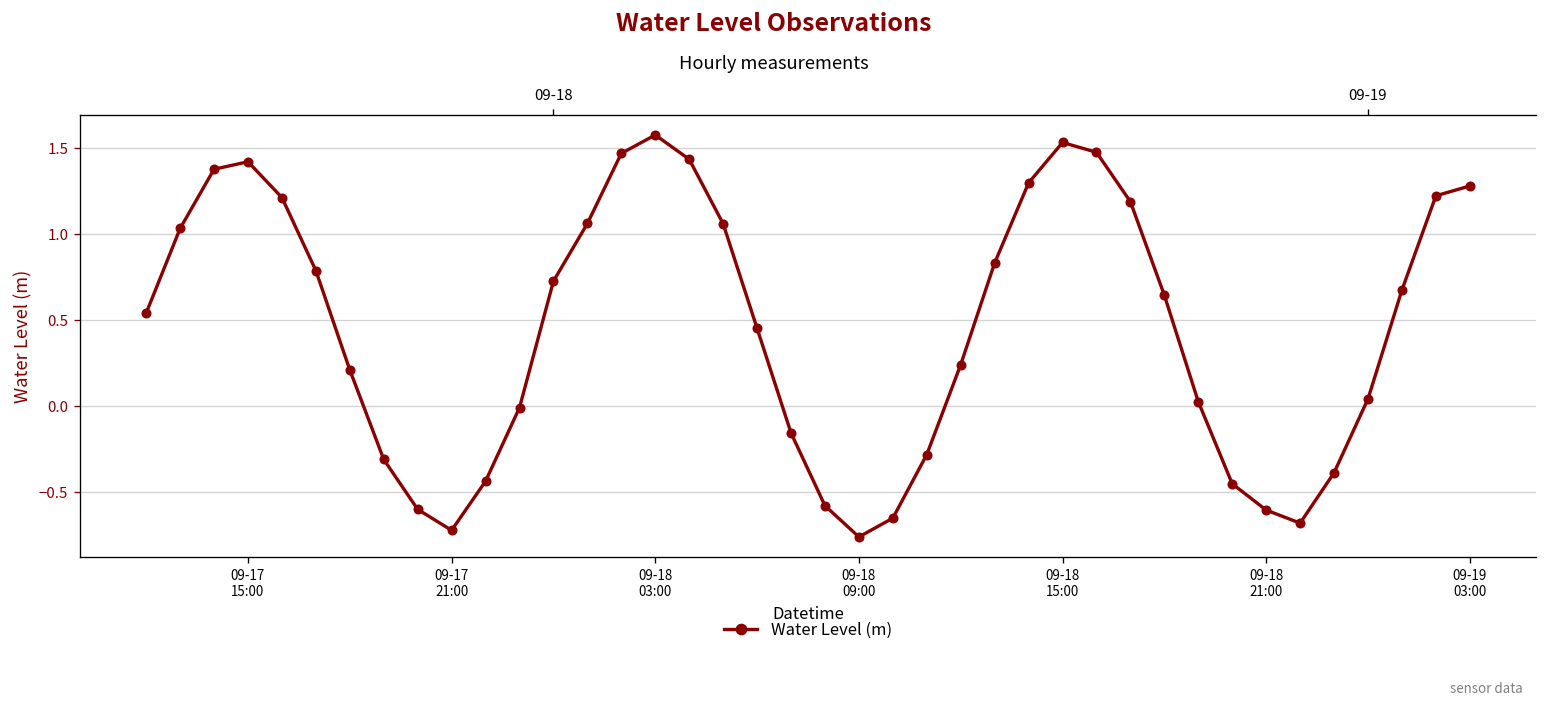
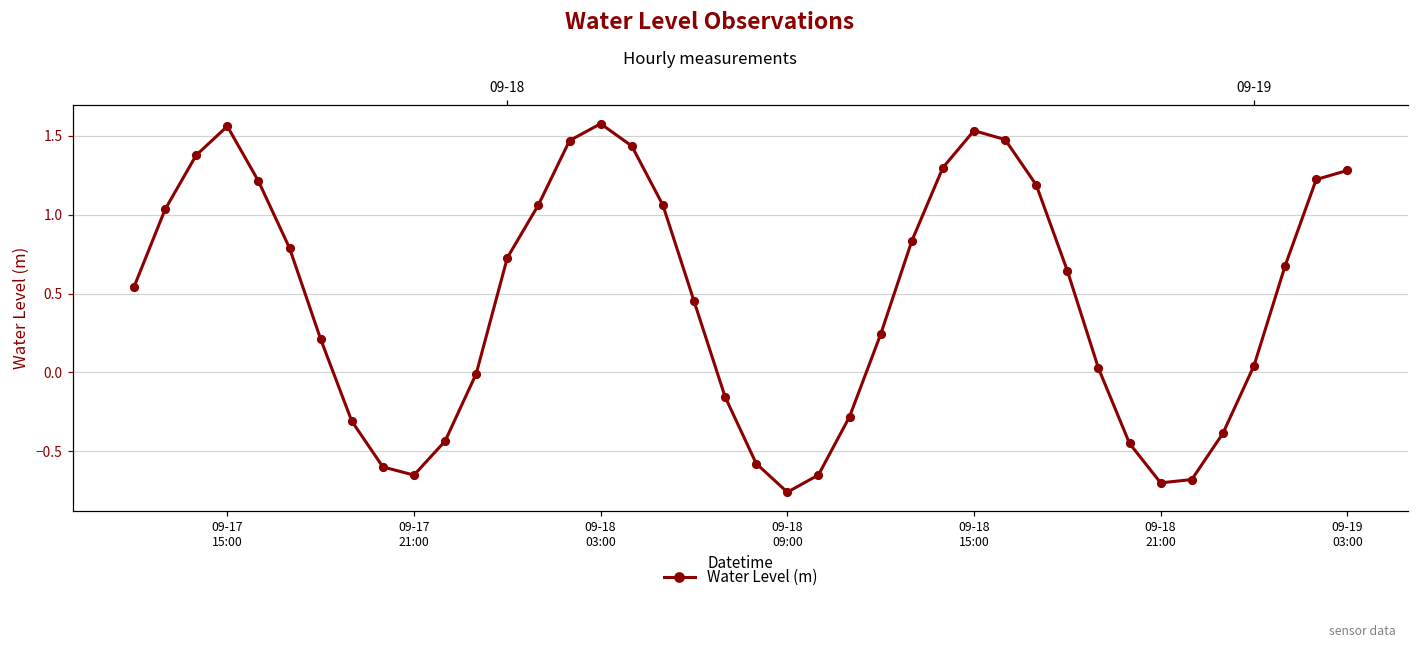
09-17 15:00: 1.42 -> 1.56
09-17 21:00: -0.72 -> -0.65
09-18 21:00: -0.60 -> -0.70
